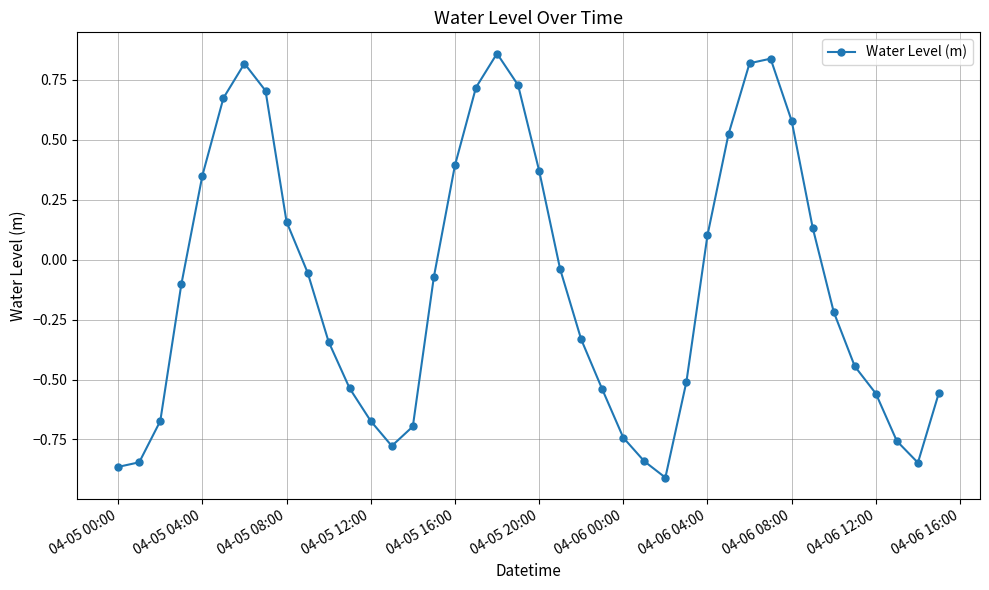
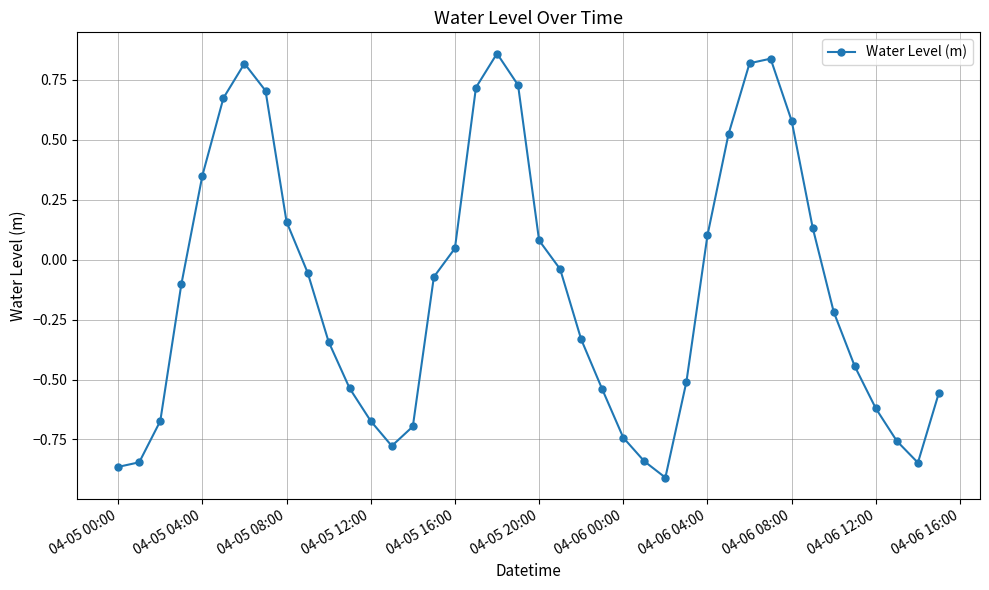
04-05 16:00: 0.39 -> 0.05
04-05 20:00: 0.37 -> 0.08
04-06 12:00: -0.56 -> -0.62
